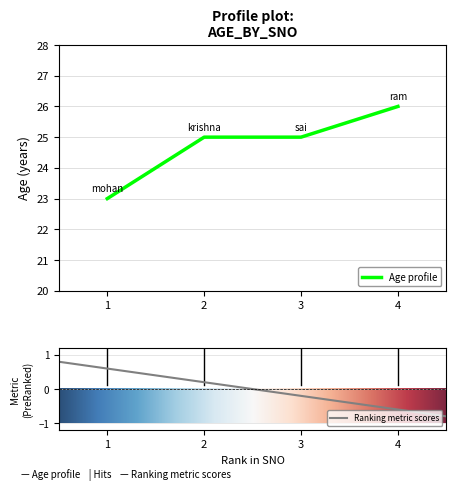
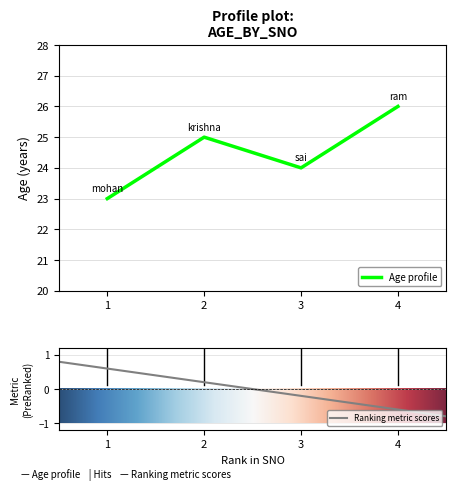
Profile plot: AGE_BY_SNO, 3: 25 -> 24
